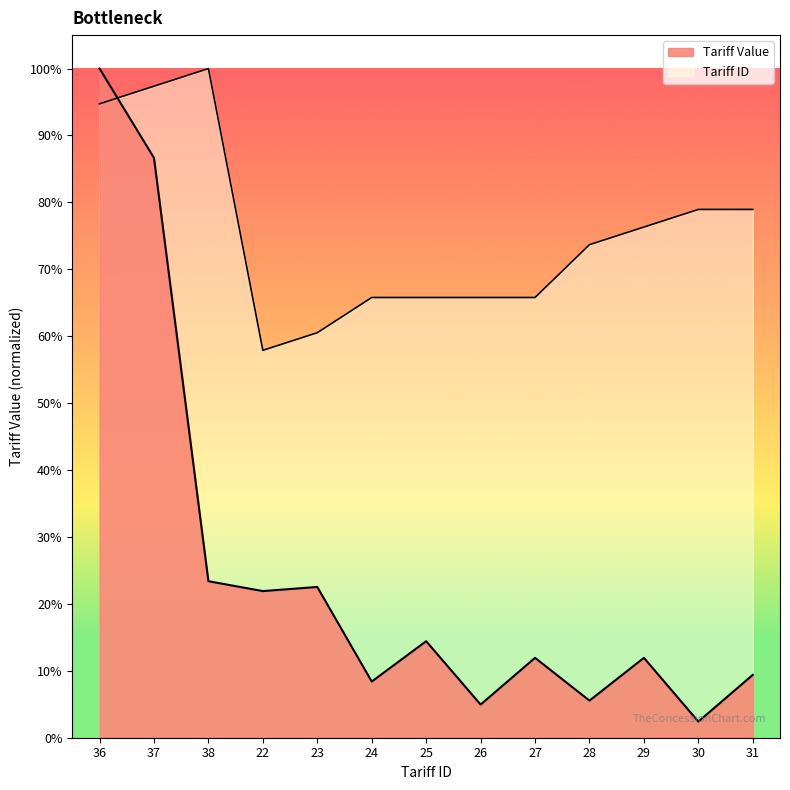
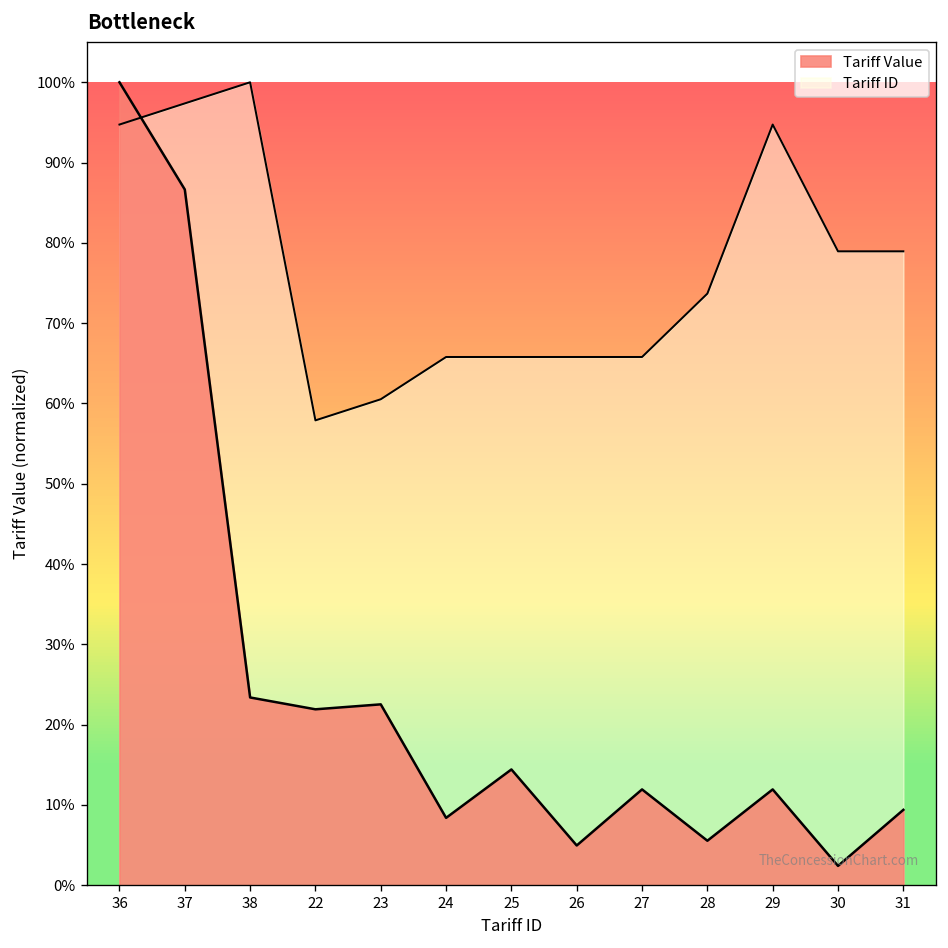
Tariff ID, 29: 76% -> 95%
